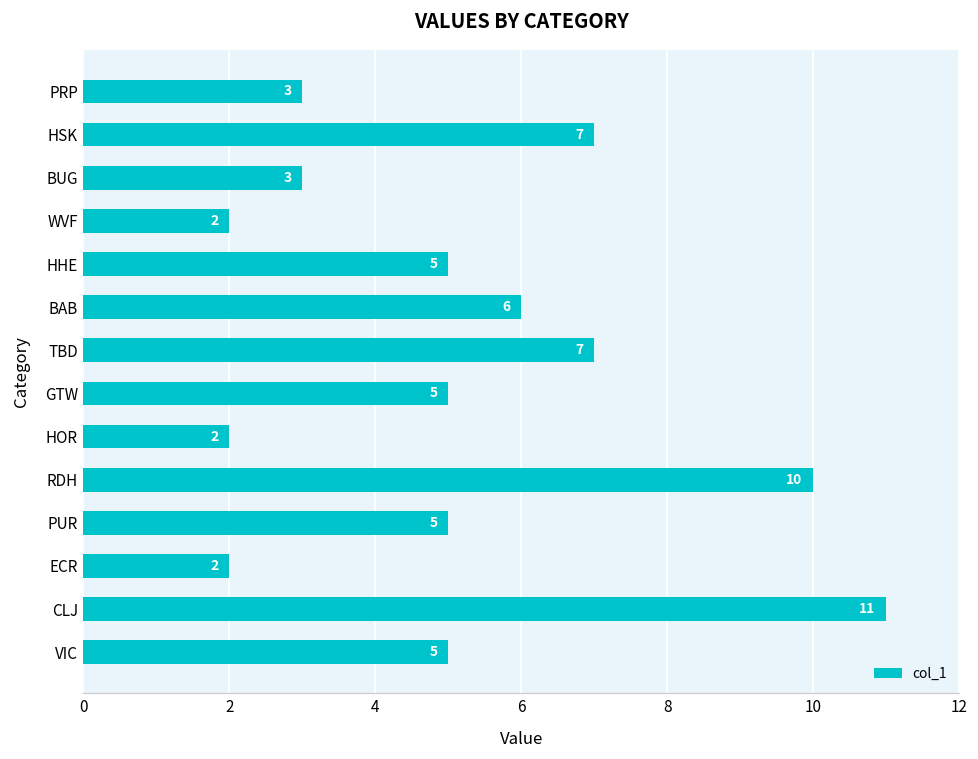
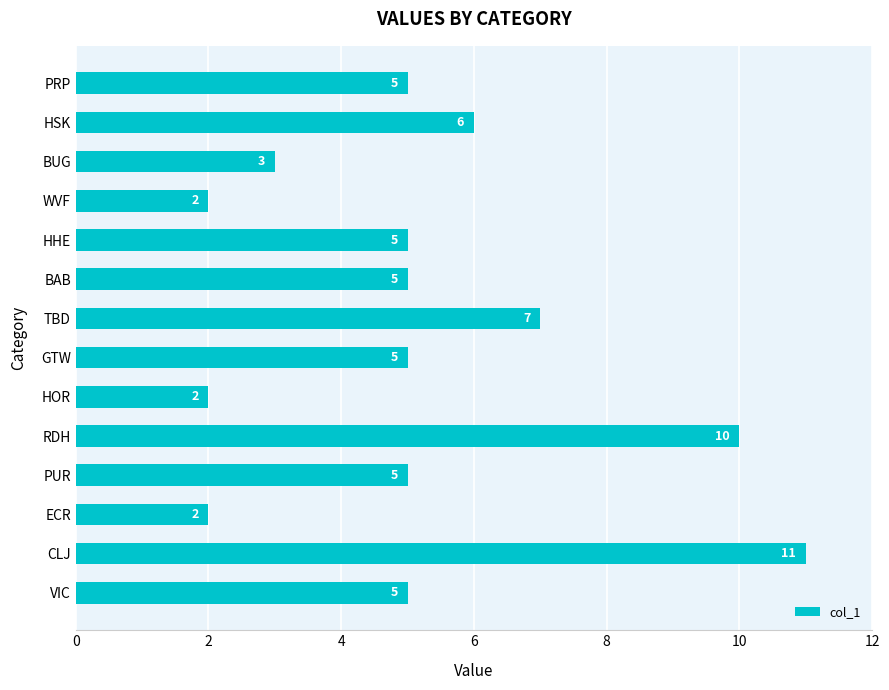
PRP: 3 -> 5
HSK: 7 -> 6
BAB: 6 -> 5
